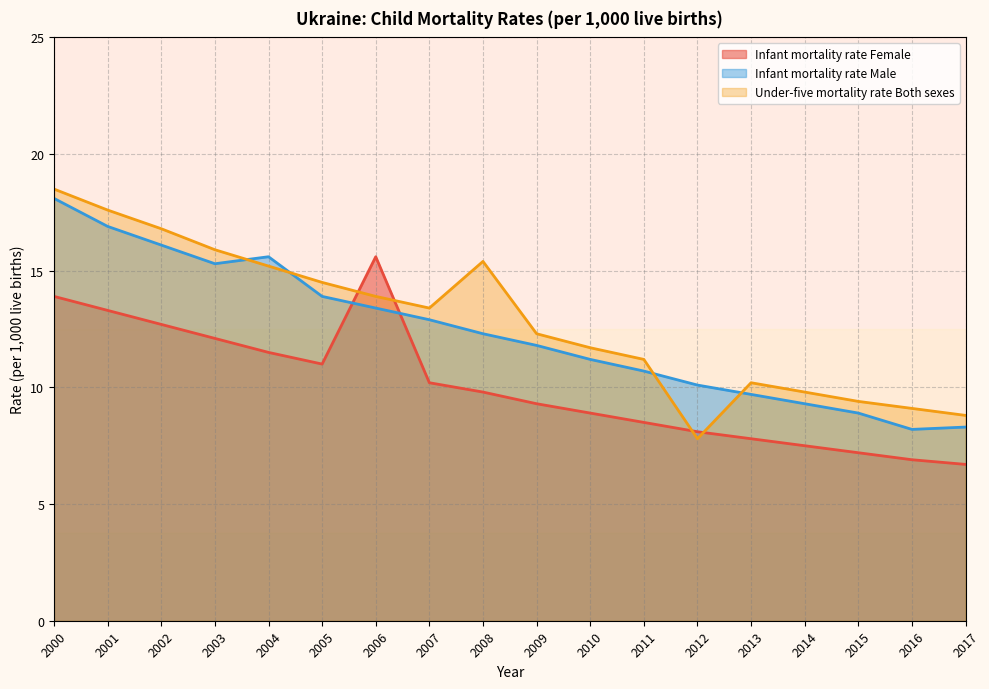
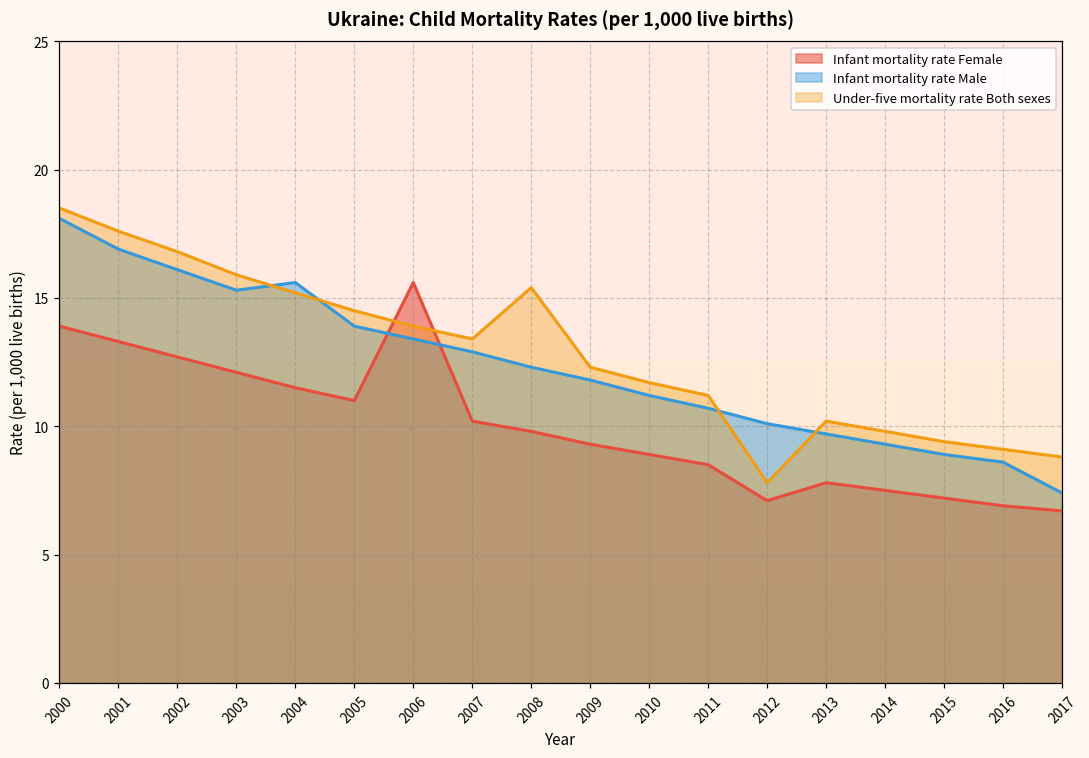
Infant mortality rate Female, 2012: 8.1 -> 7.1
Infant mortality rate Male, 2016: 8.2 -> 8.6
Infant mortality rate Male, 2017: 8.3 -> 7.4
